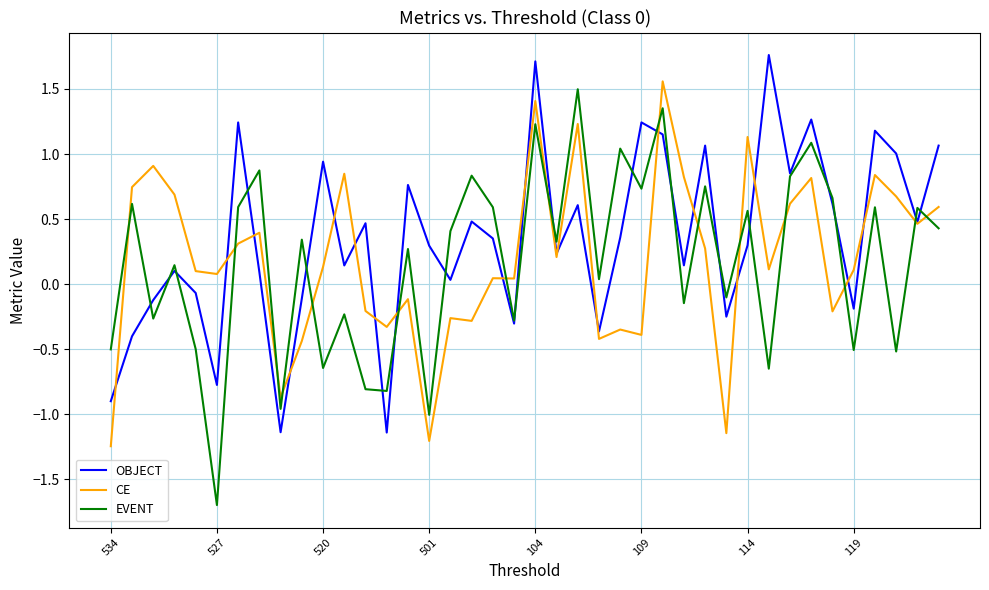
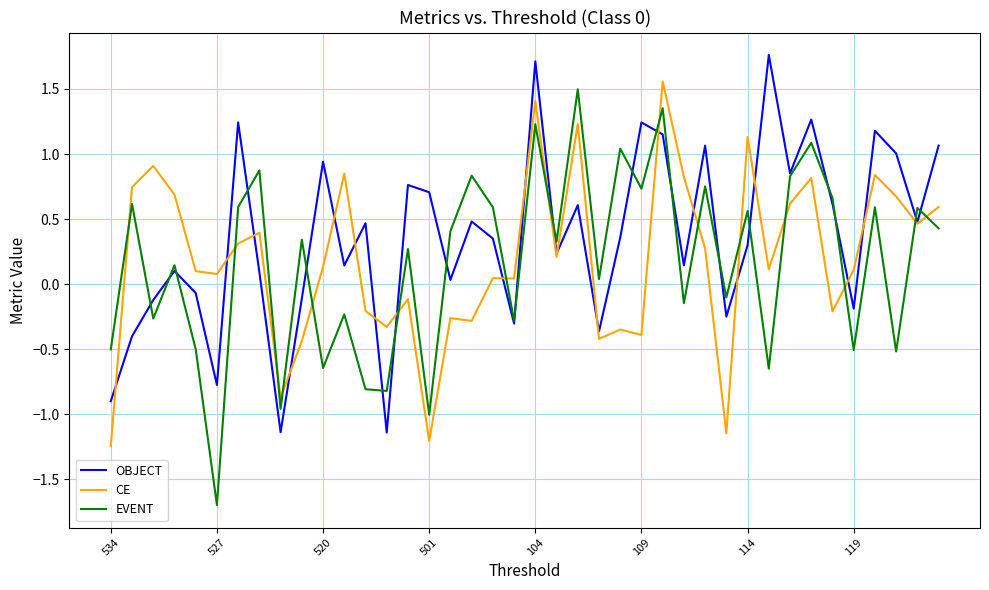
OBJECT, 501: 0.30 -> 0.71
